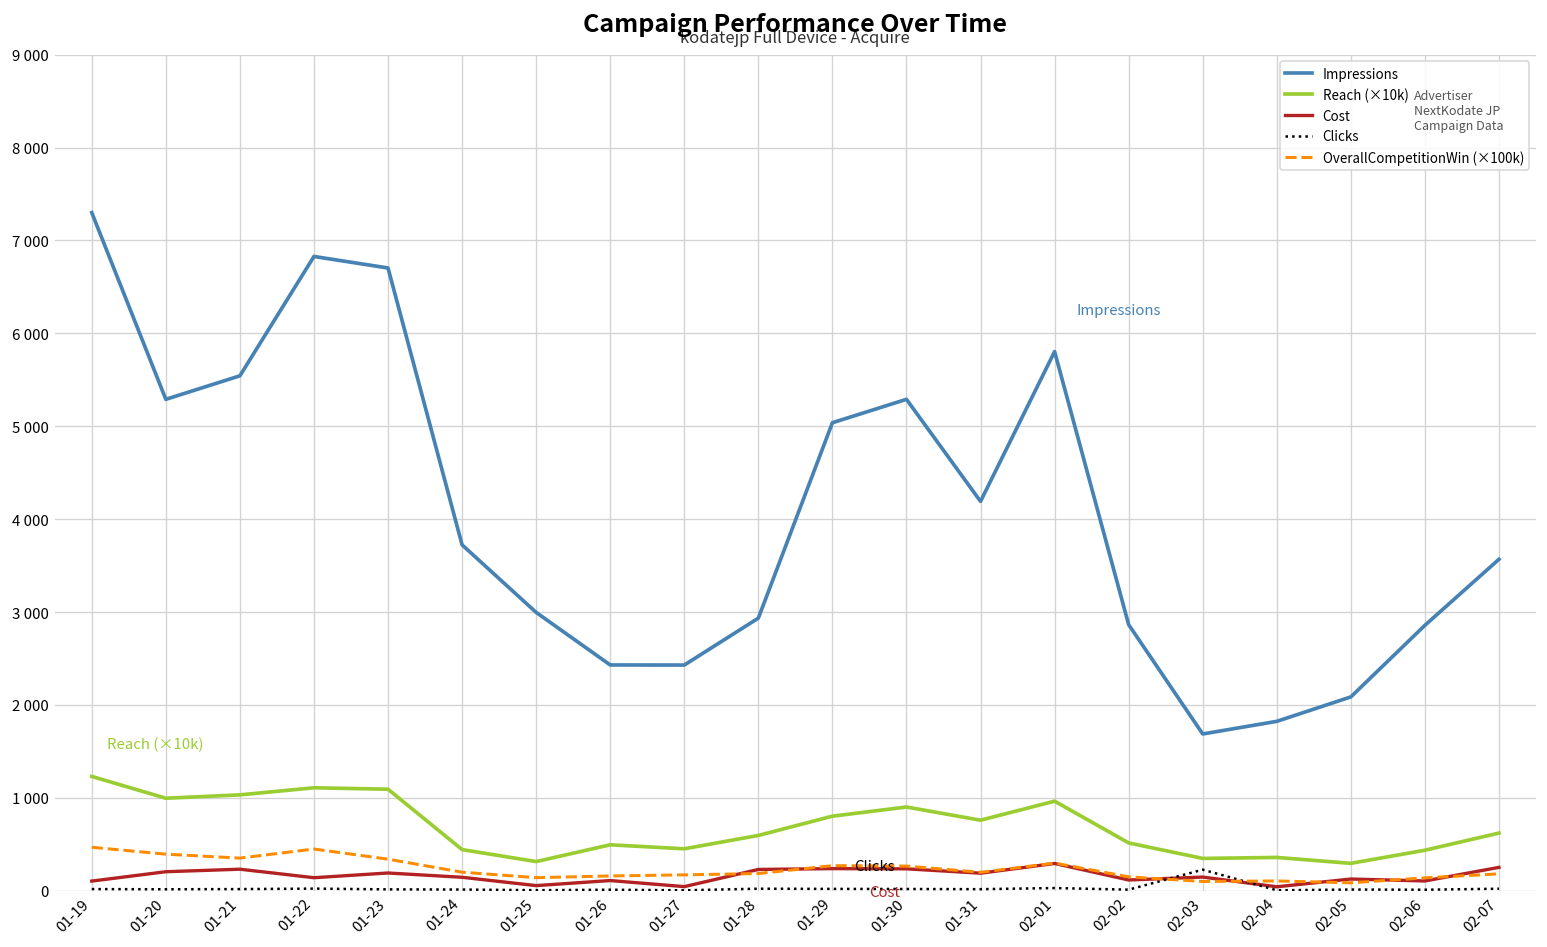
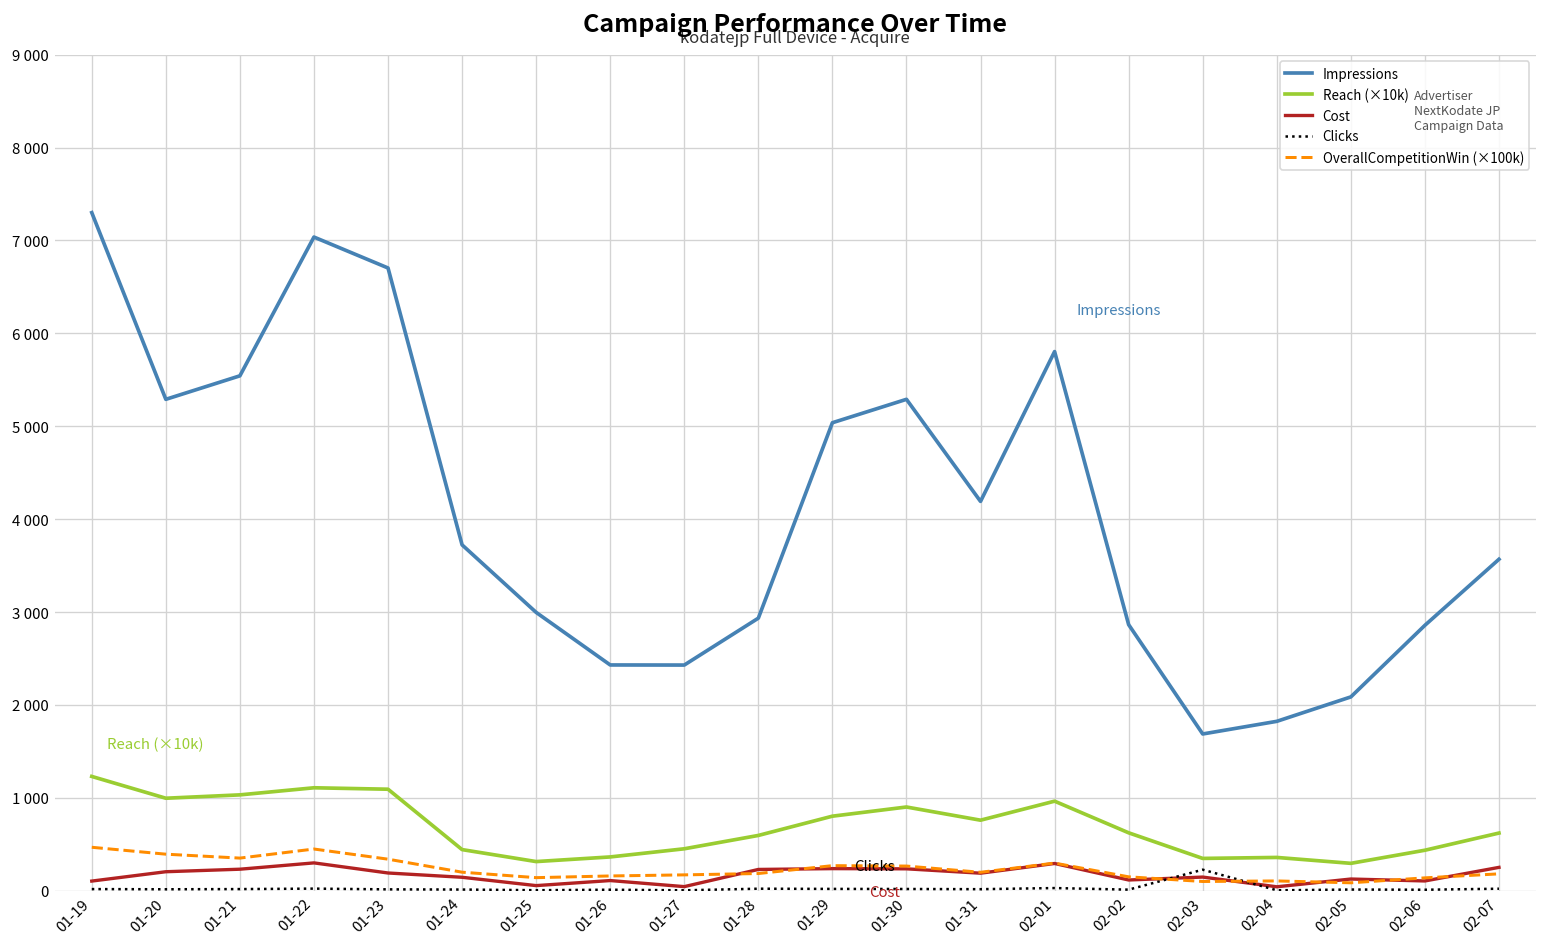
Impressions, 01-22: 6800 -> 7000
Cost, 01-22: 100 -> 300
Reach (×10k), 01-26: 500 -> 400
Reach (×10k), 02-02: 500 -> 600
